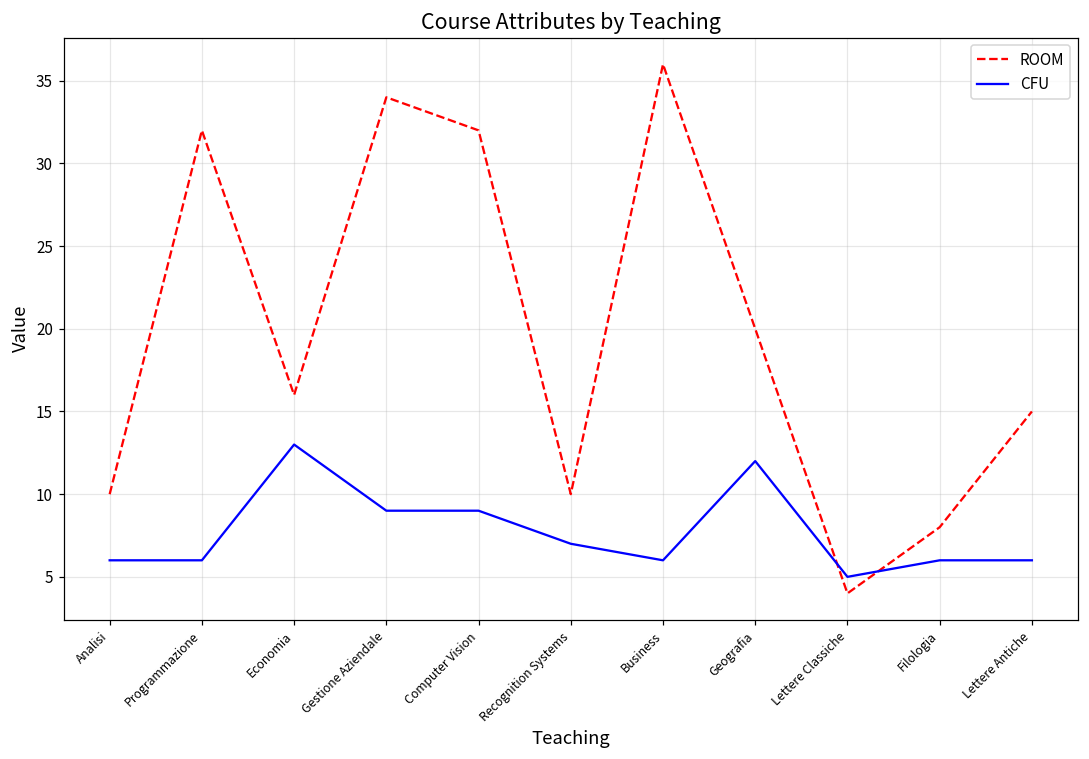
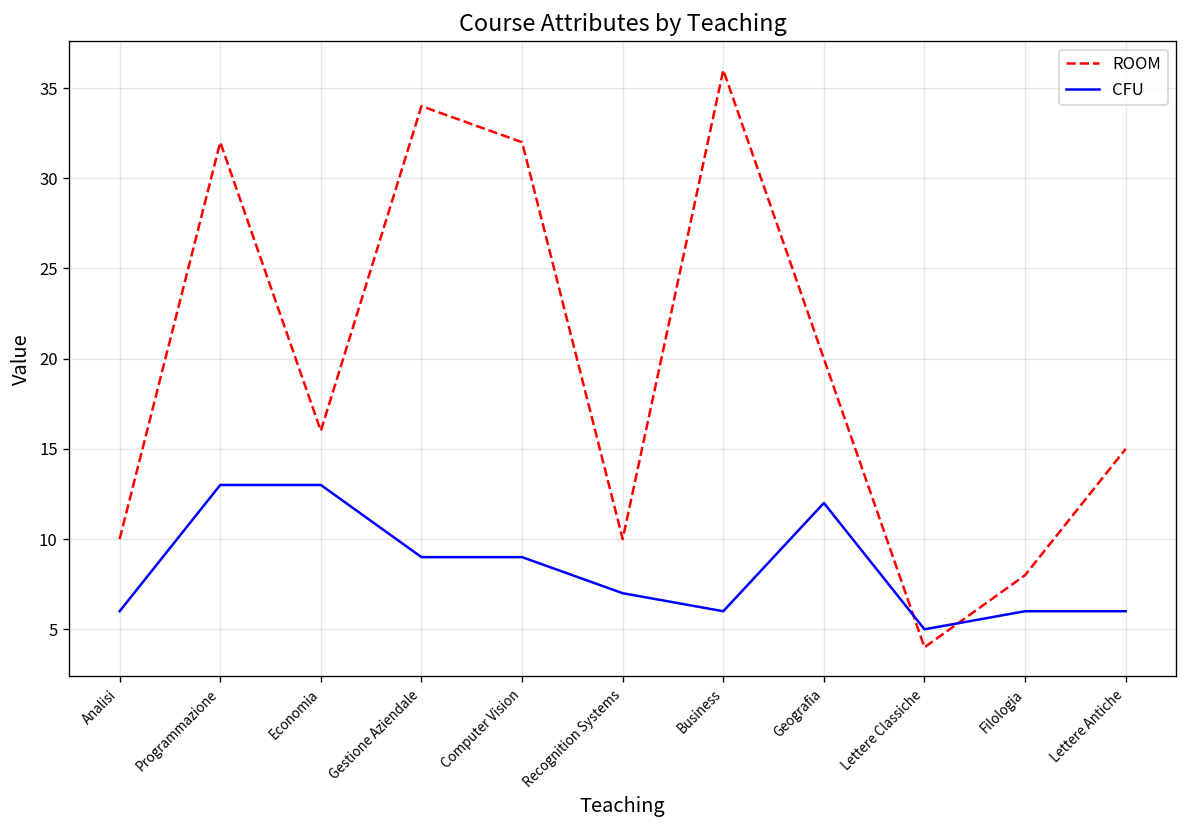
CFU, Programmazione: 6 -> 13
